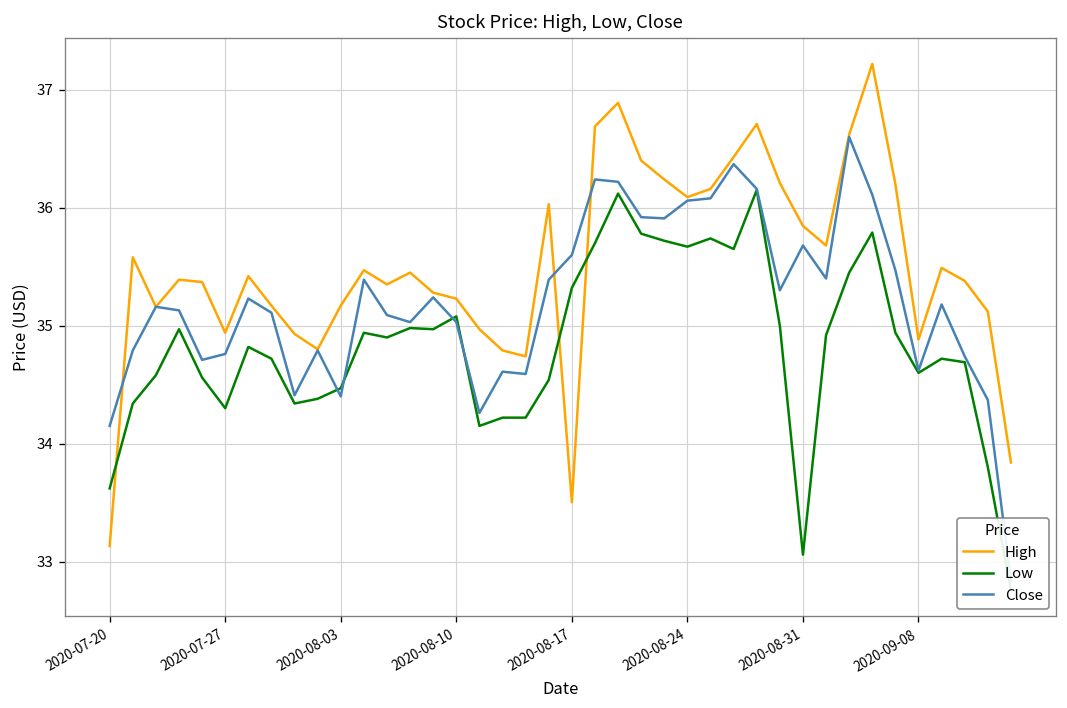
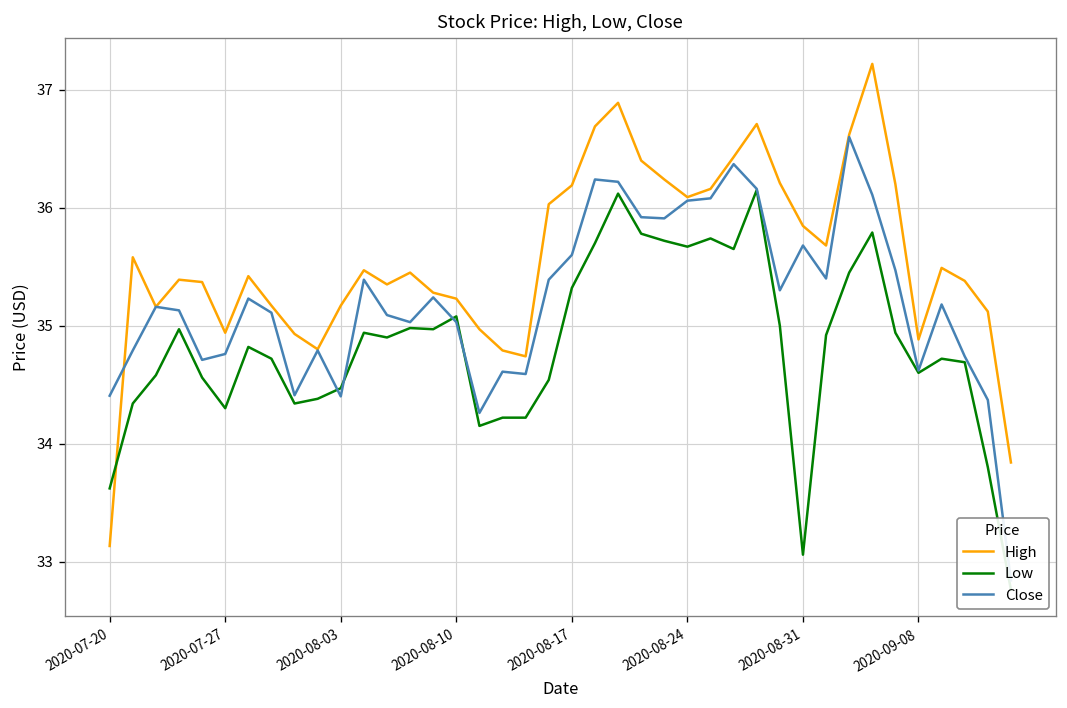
Close, 2020-07-20: 34.2 -> 34.4
High, 2020-08-17: 33.5 -> 36.2
